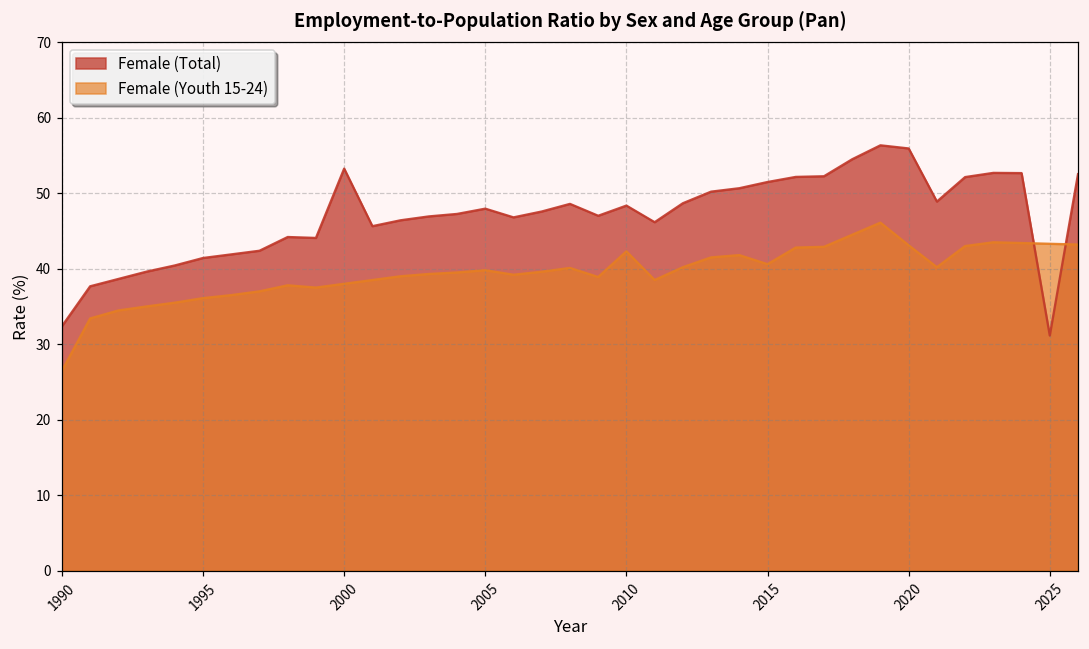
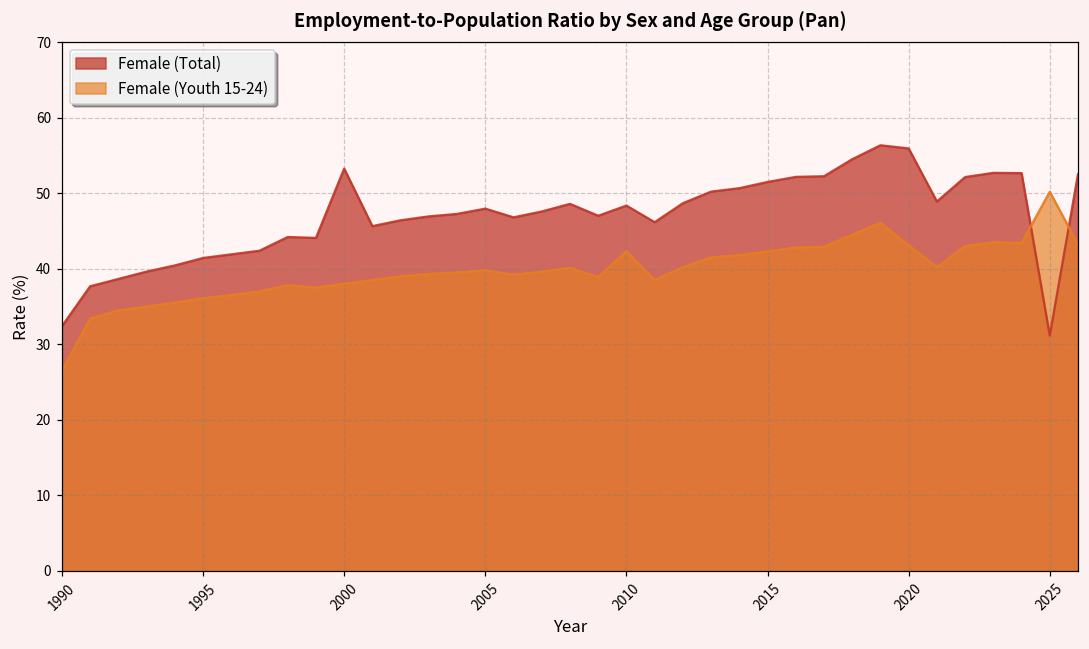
Female (Youth 15-24), 2015: 41 -> 42
Female (Youth 15-24), 2025: 43 -> 50
